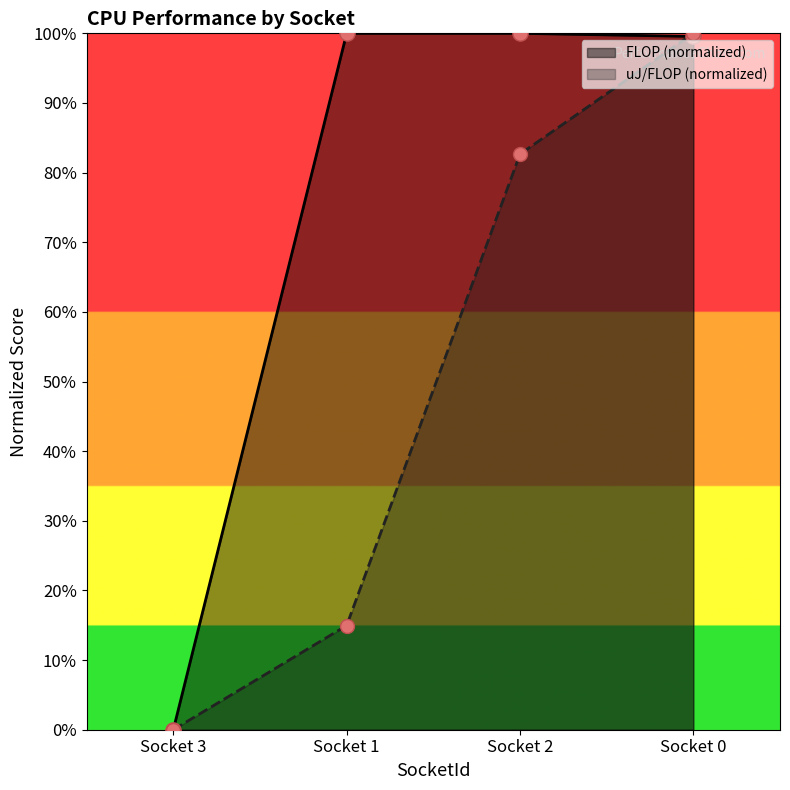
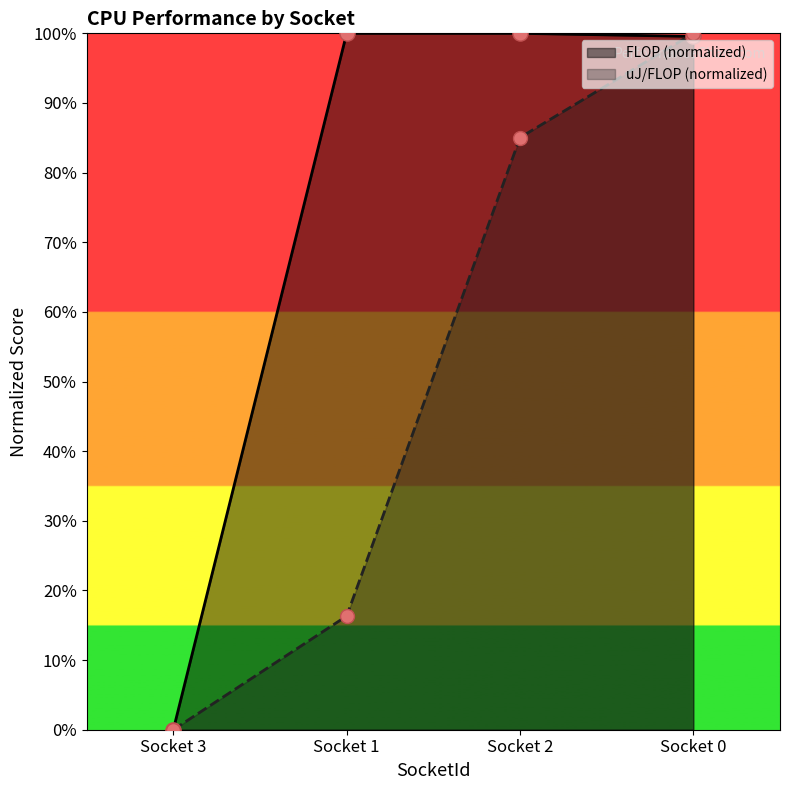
uJ/FLOP (normalized), Socket 1: 15% -> 16%
uJ/FLOP (normalized), Socket 2: 83% -> 85%
